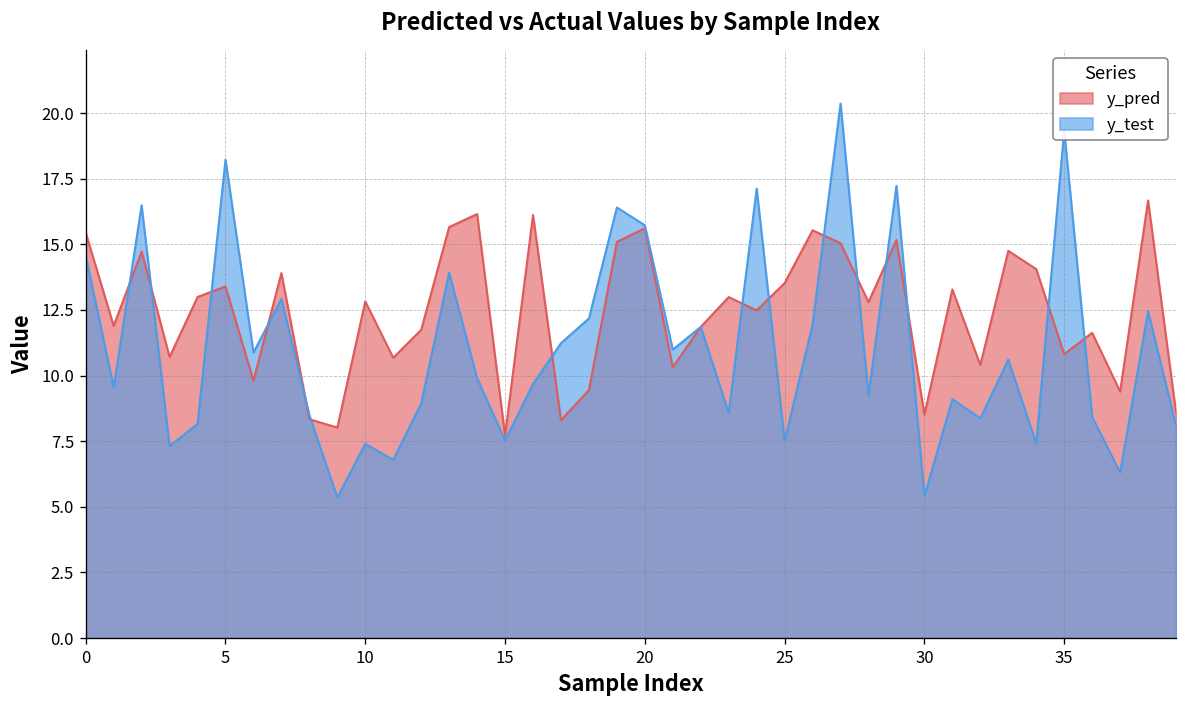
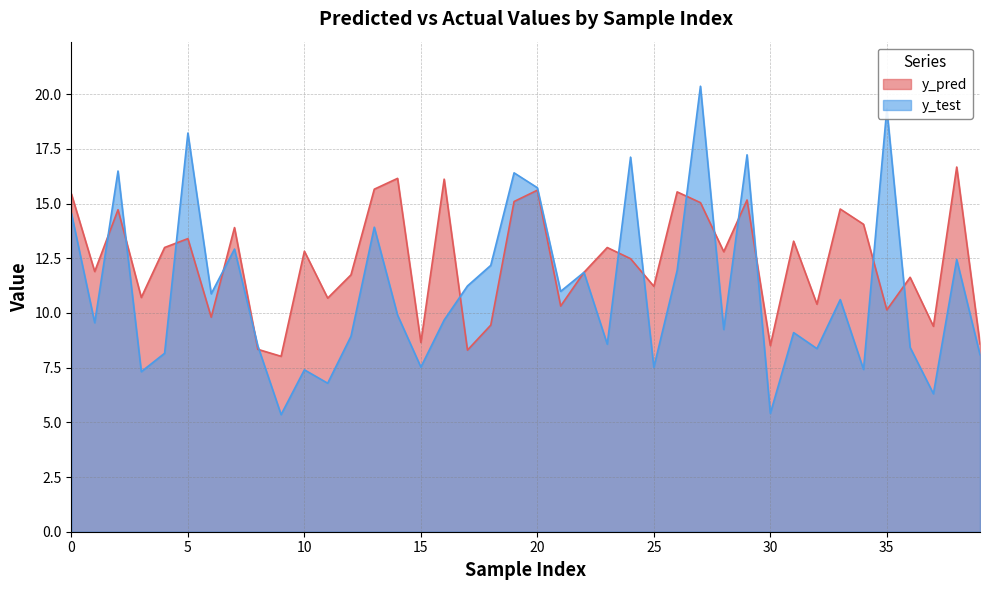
y_pred, 15: 7.7 -> 8.7
y_pred, 25: 13.5 -> 11.2
y_pred, 35: 10.8 -> 10.1
